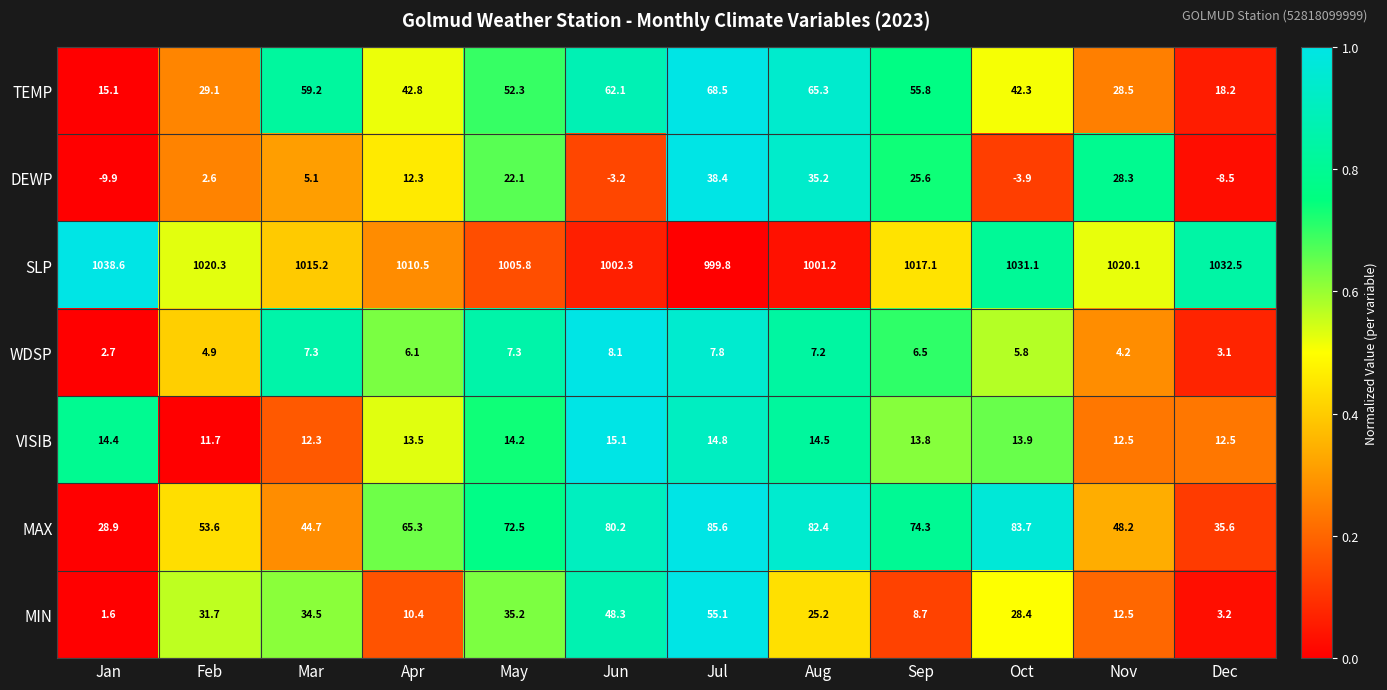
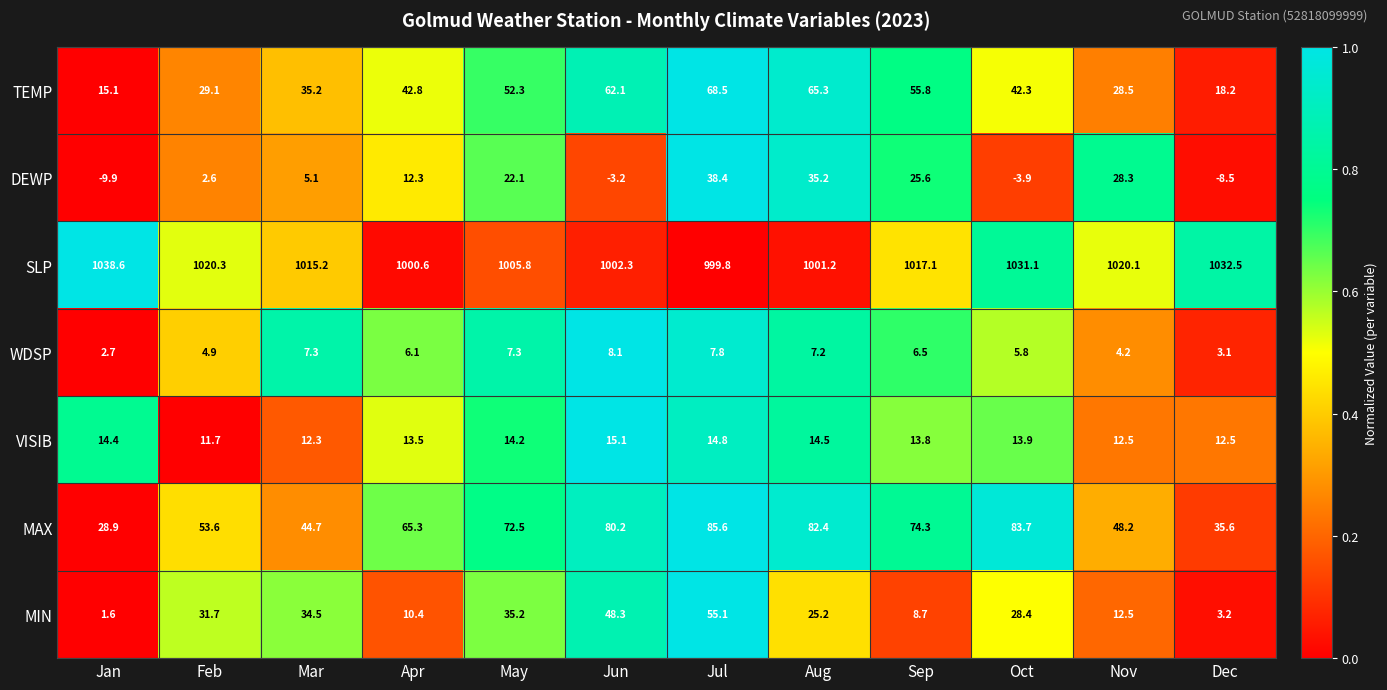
TEMP, Mar: 59.2 -> 35.2
SLP, Apr: 1010.5 -> 1000.6
